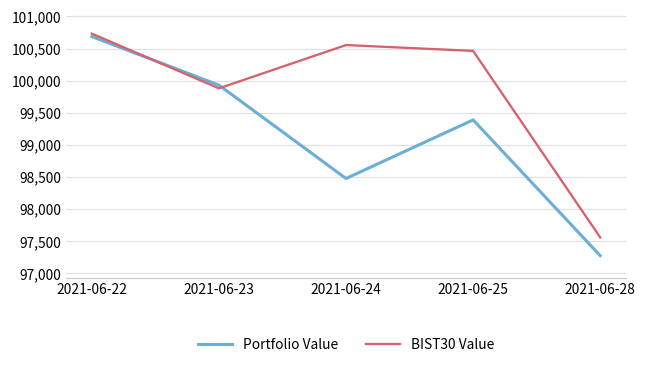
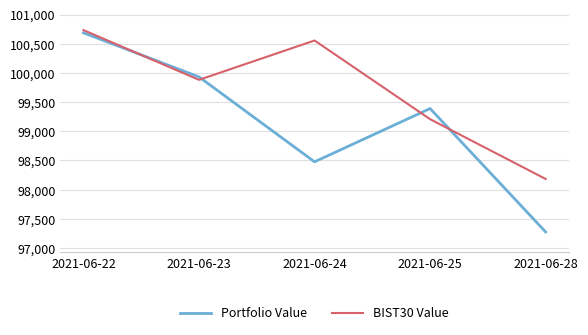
BIST30 Value, 2021-06-25: 100,500 -> 99,200
BIST30 Value, 2021-06-28: 97,600 -> 98,200
